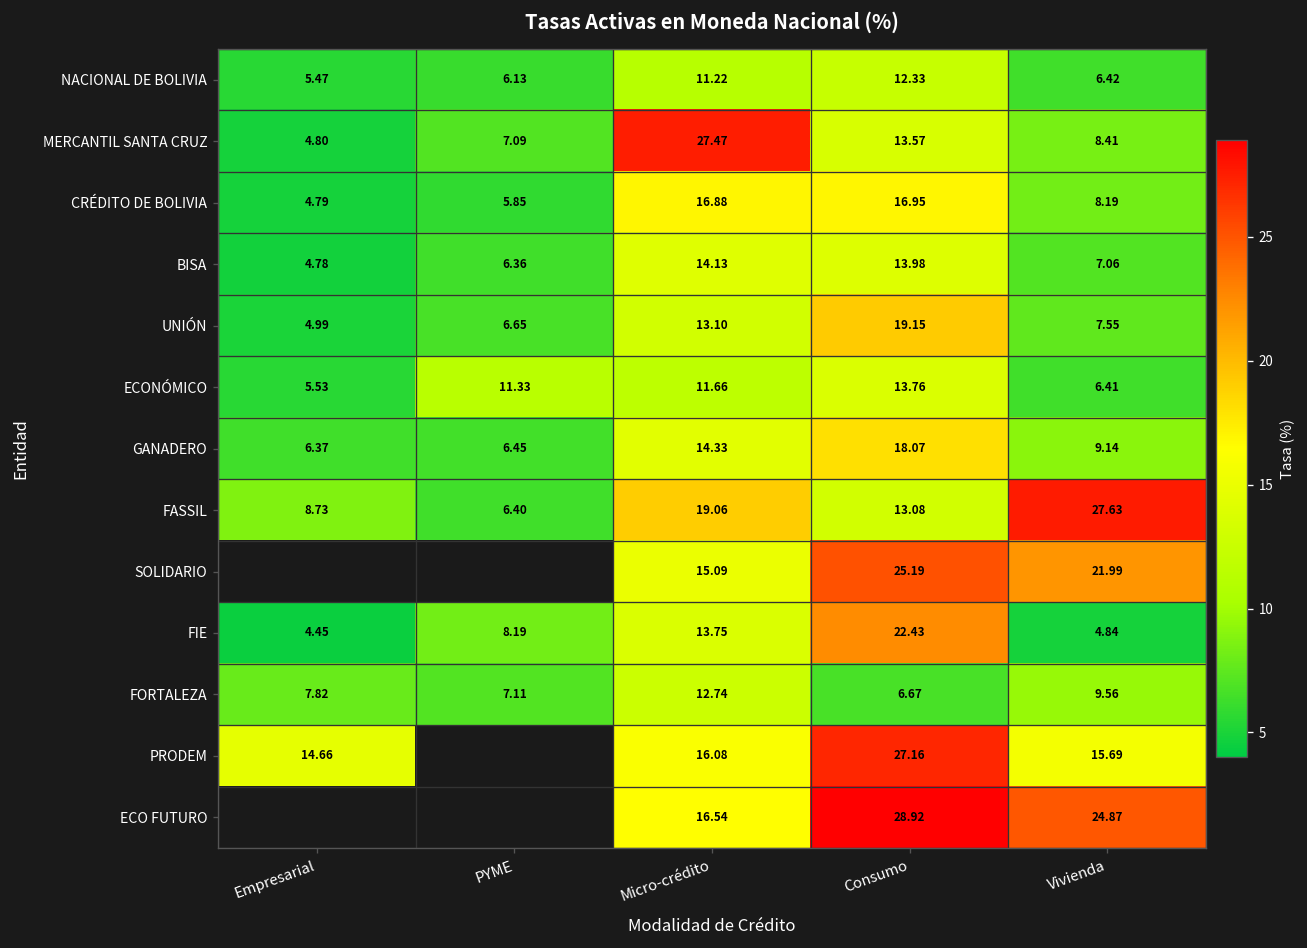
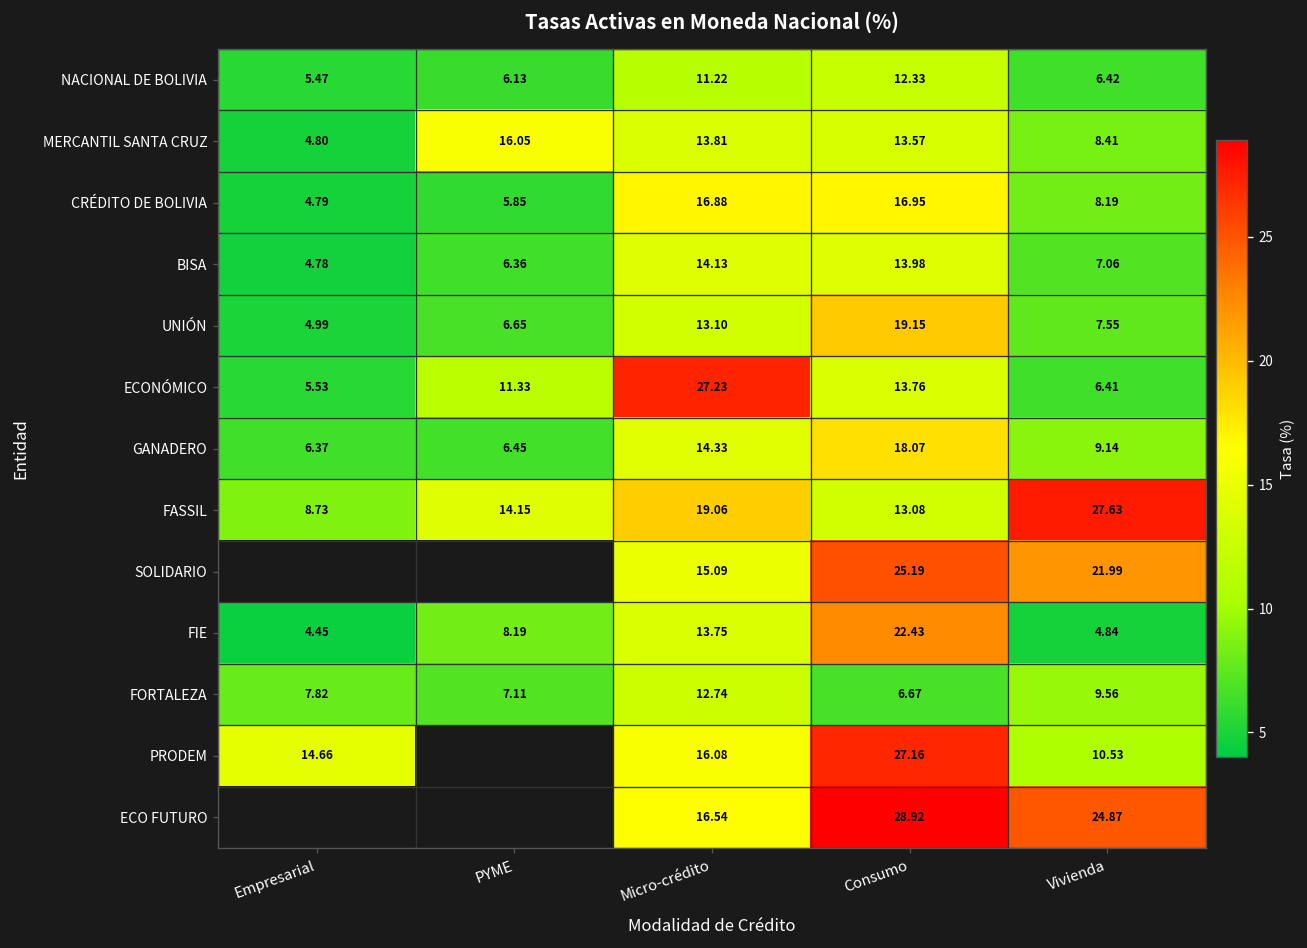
MERCANTIL SANTA CRUZ, PYME: 7.09 -> 16.05
MERCANTIL SANTA CRUZ, Micro-crédito: 27.47 -> 13.81
ECONÓMICO, Micro-crédito: 11.66 -> 27.23
FASSIL, PYME: 6.40 -> 14.15
PRODEM, Vivienda: 15.69 -> 10.53
